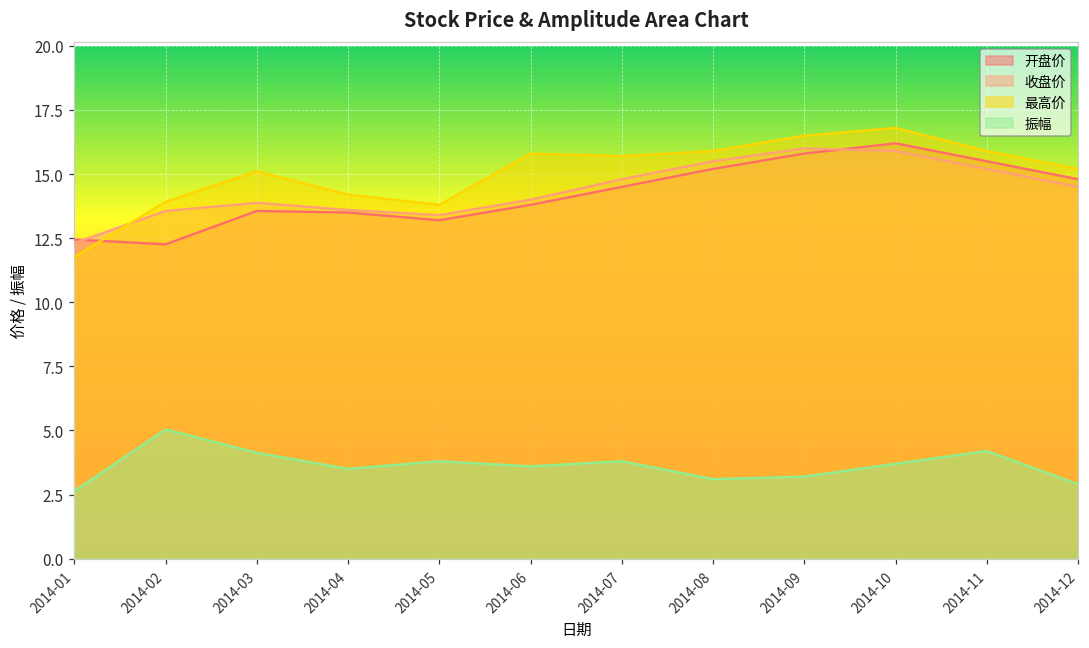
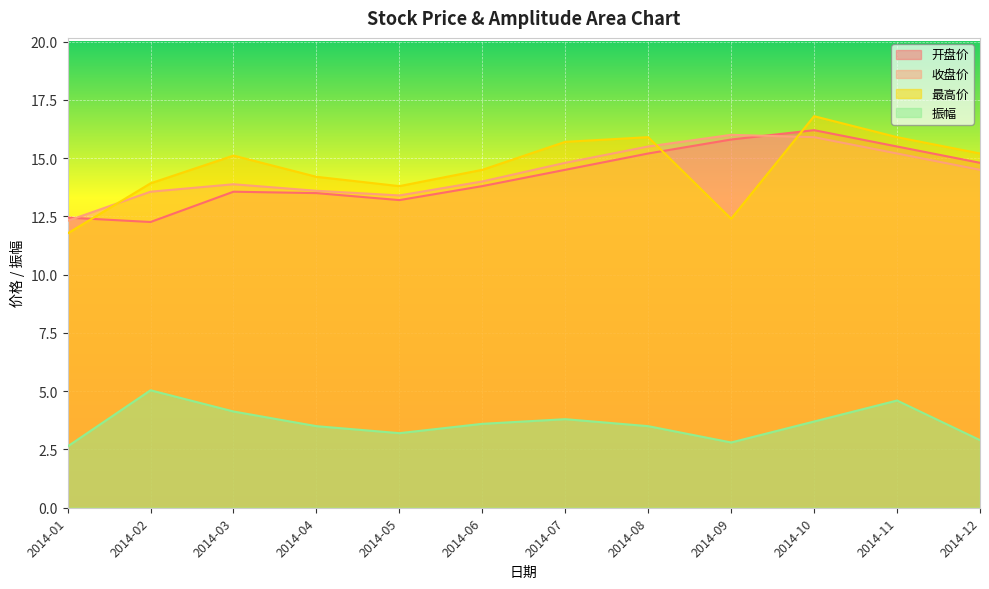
振幅, 2014-05: 3.8 -> 3.2
最高价, 2014-06: 15.8 -> 14.5
振幅, 2014-08: 3.1 -> 3.5
最高价, 2014-09: 16.5 -> 12.4
振幅, 2014-09: 3.2 -> 2.8
振幅, 2014-11: 4.2 -> 4.6
